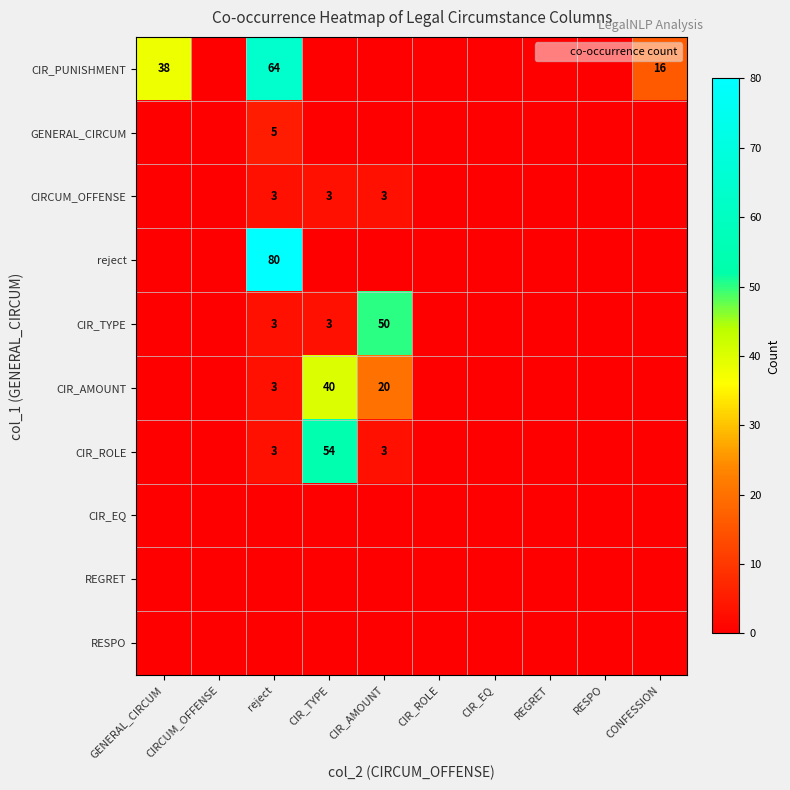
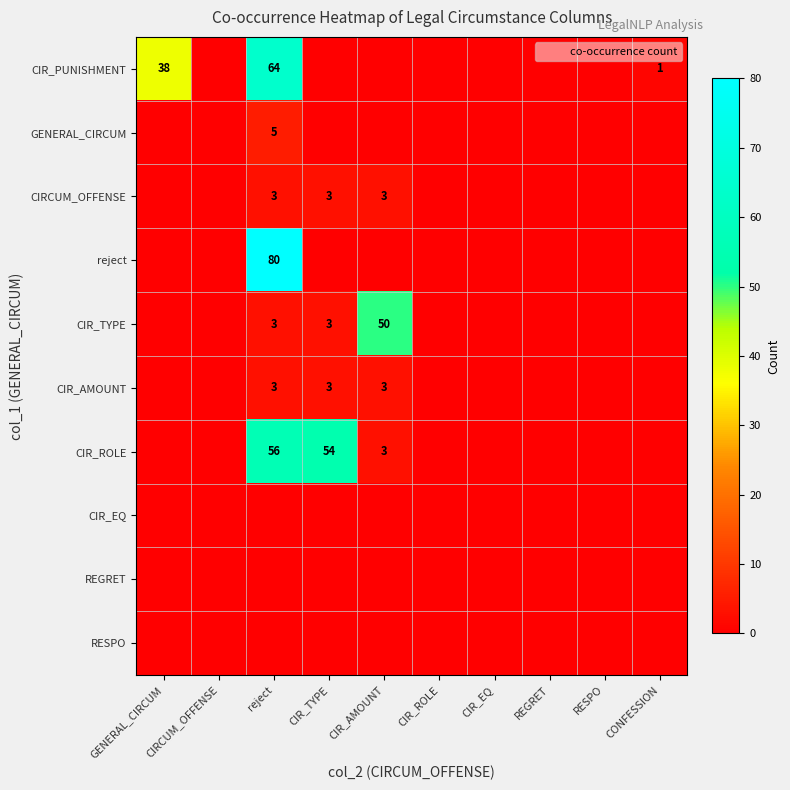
CIR_PUNISHMENT, CONFESSION: 16 -> 1
CIR_AMOUNT, CIR_TYPE: 40 -> 3
CIR_AMOUNT, CIR_AMOUNT: 20 -> 3
CIR_ROLE, reject: 3 -> 56
